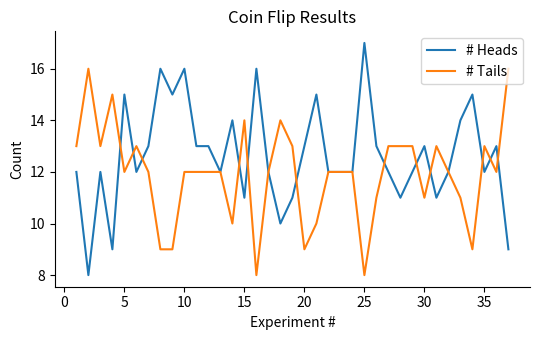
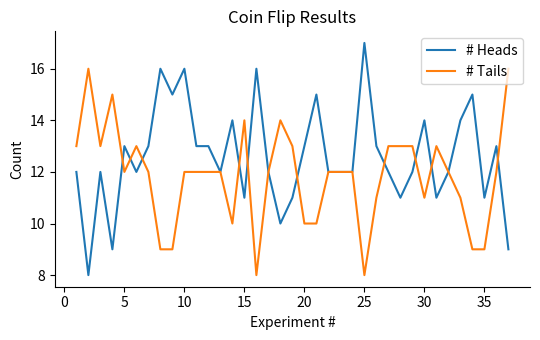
# Heads, 5: 15 -> 13
# Tails, 20: 9 -> 10
# Heads, 30: 13 -> 14
# Heads, 35: 12 -> 11
# Tails, 35: 13 -> 9
